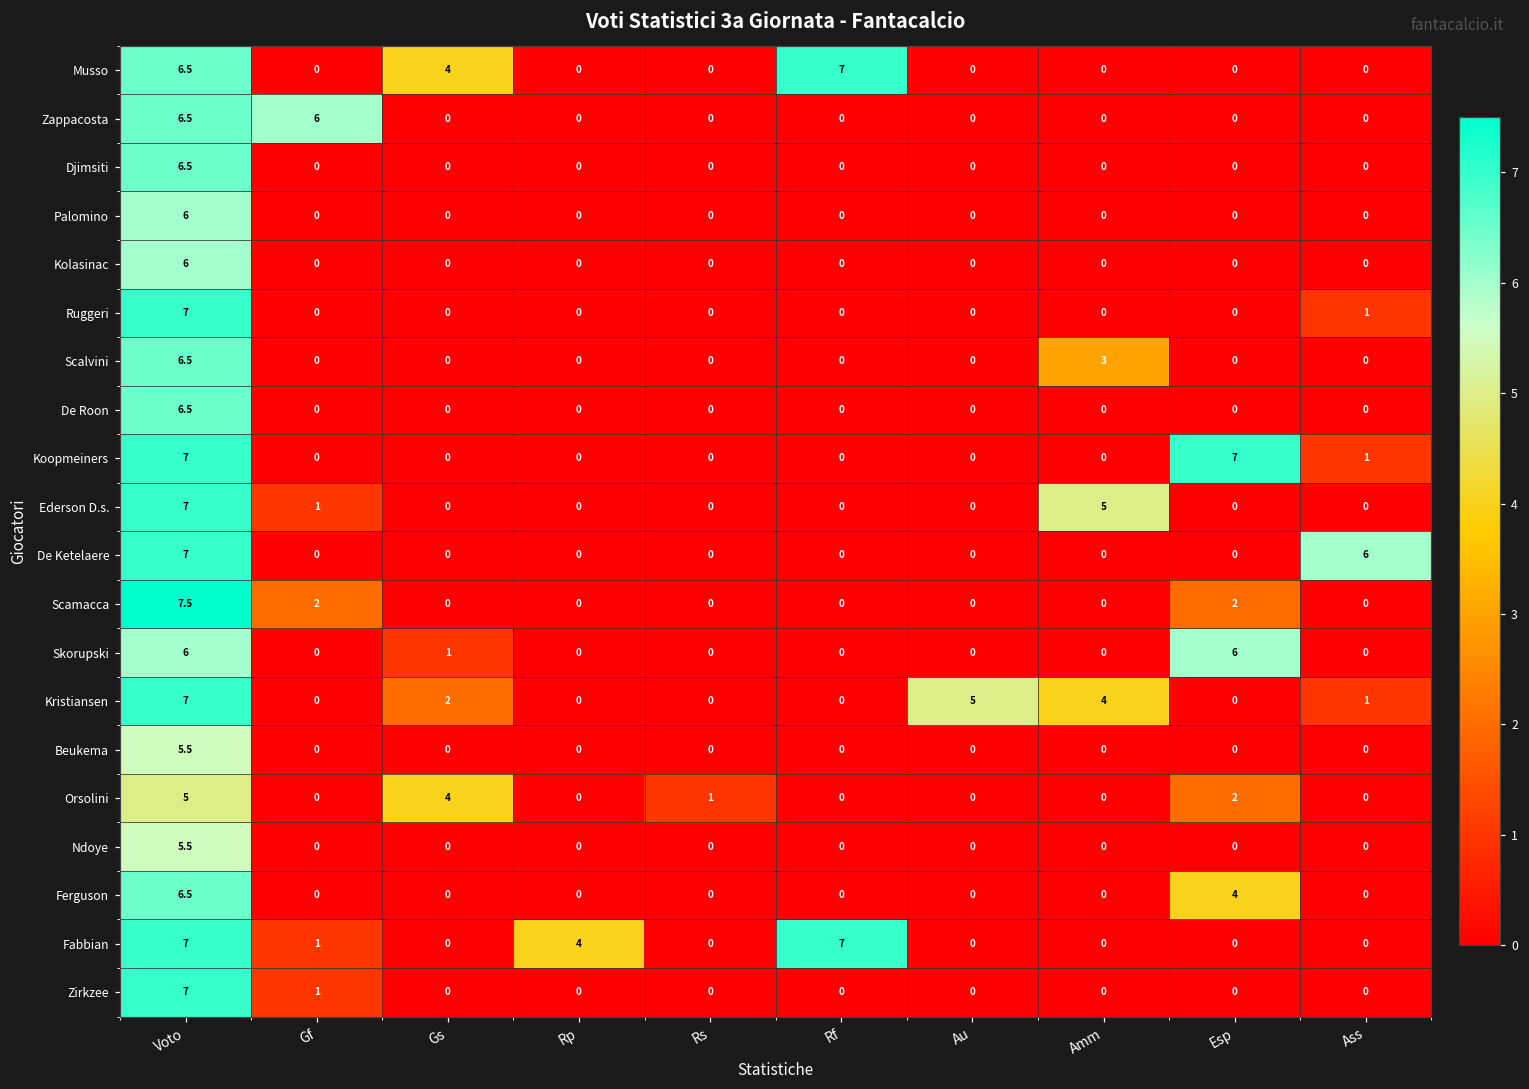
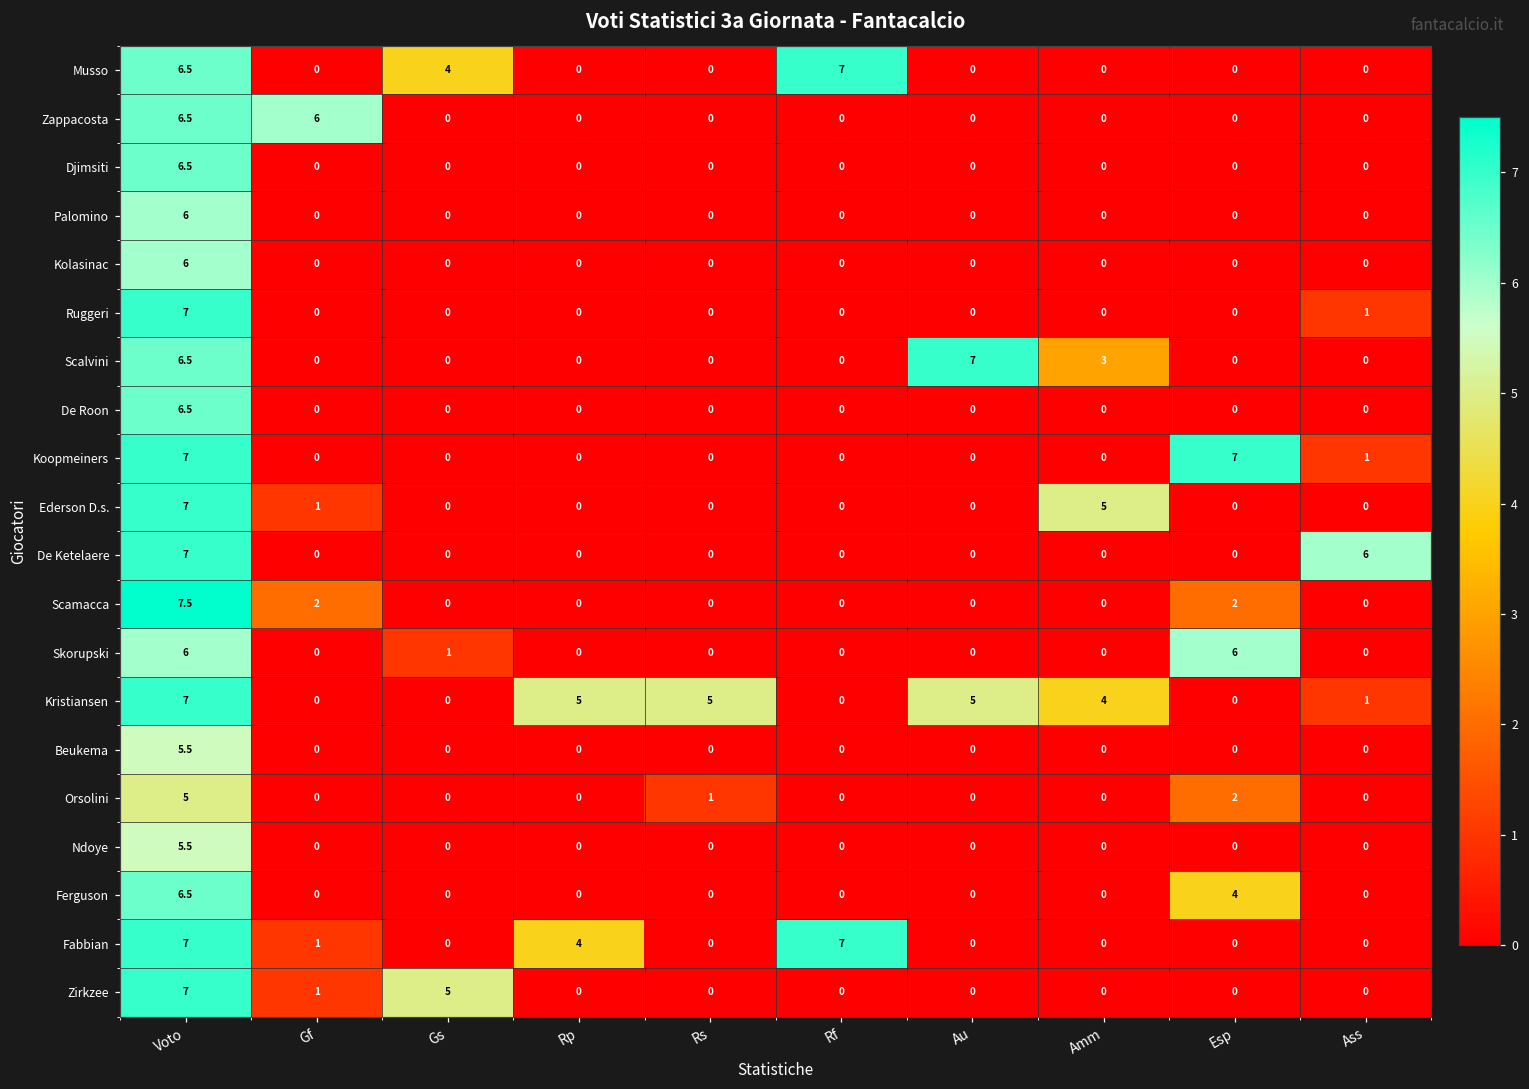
Scalvini, Au: 0 -> 7
Kristiansen, Gs: 2 -> 0
Kristiansen, Rp: 0 -> 5
Kristiansen, Rs: 0 -> 5
Orsolini, Gs: 4 -> 0
Zirkzee, Gs: 0 -> 5
